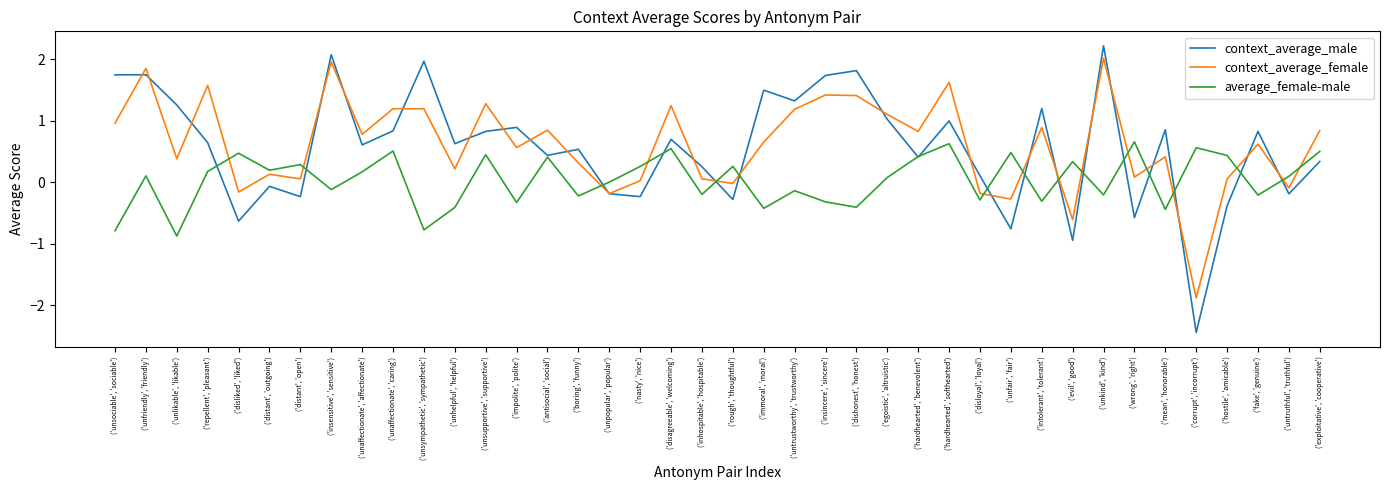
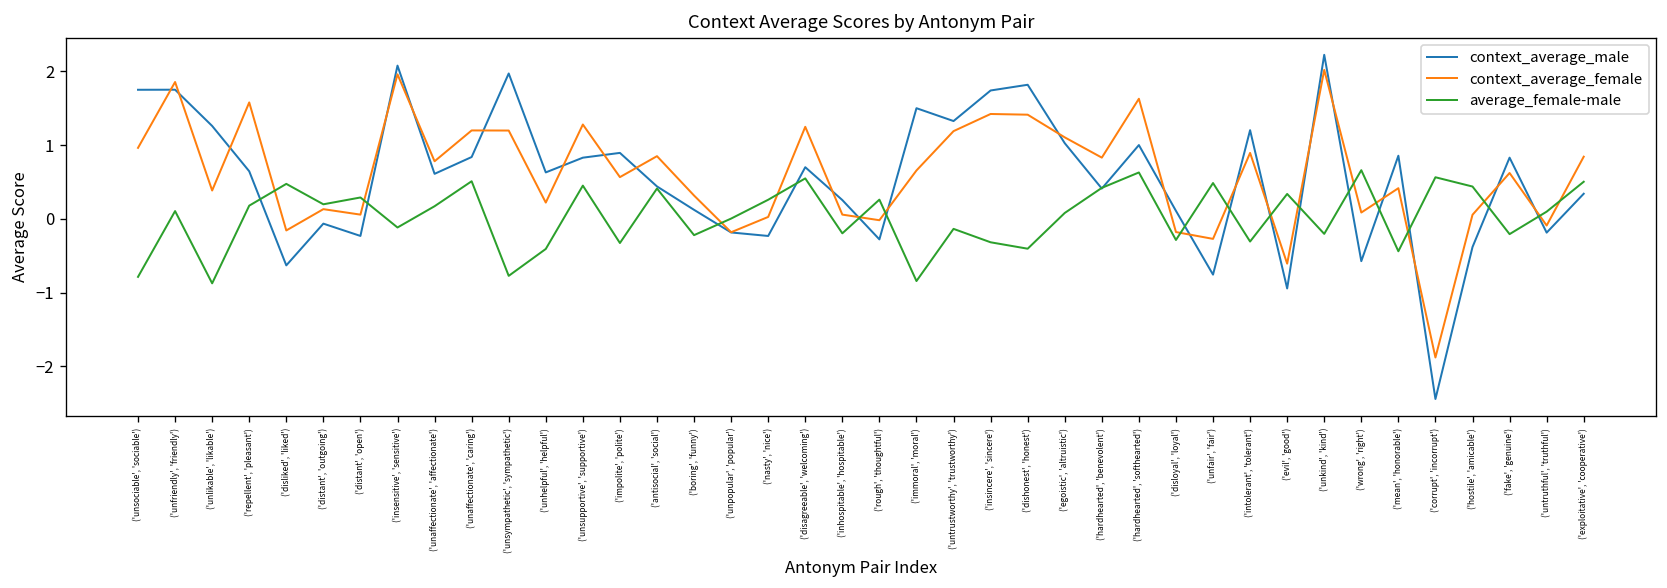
context_average_male, ('boring', 'funny'): 0.5 -> 0.1
average_female-male, ('immoral', 'moral'): -0.4 -> -0.8
